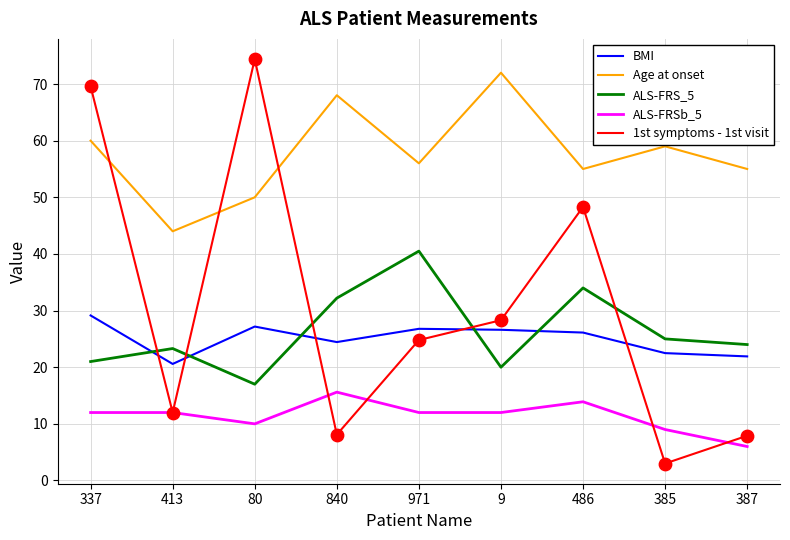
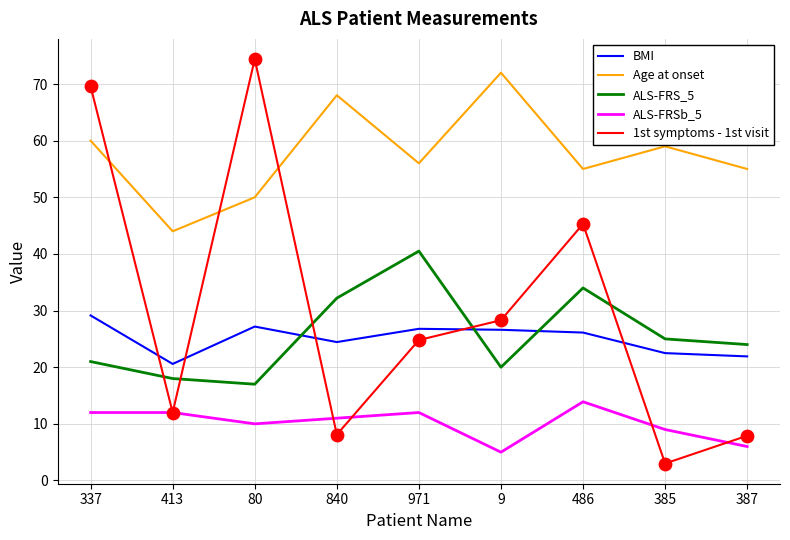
ALS-FRS_5, 413: 23 -> 18
ALS-FRSb_5, 840: 16 -> 11
ALS-FRSb_5, 9: 12 -> 5
1st symptoms - 1st visit, 486: 48 -> 45
